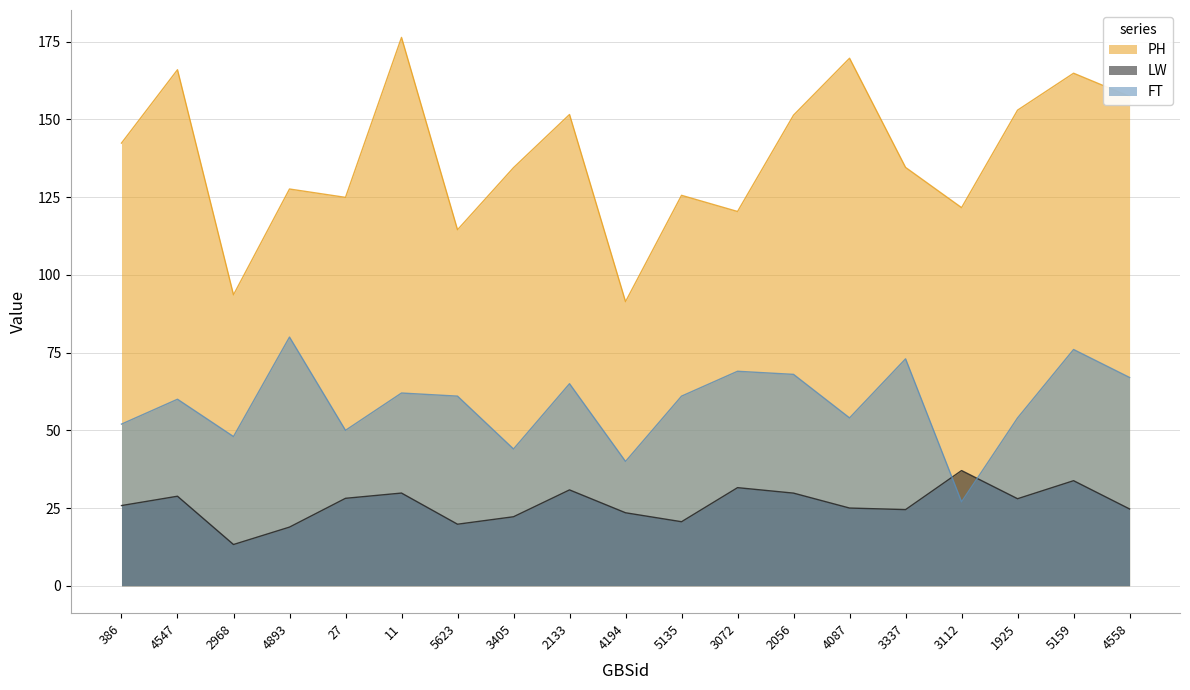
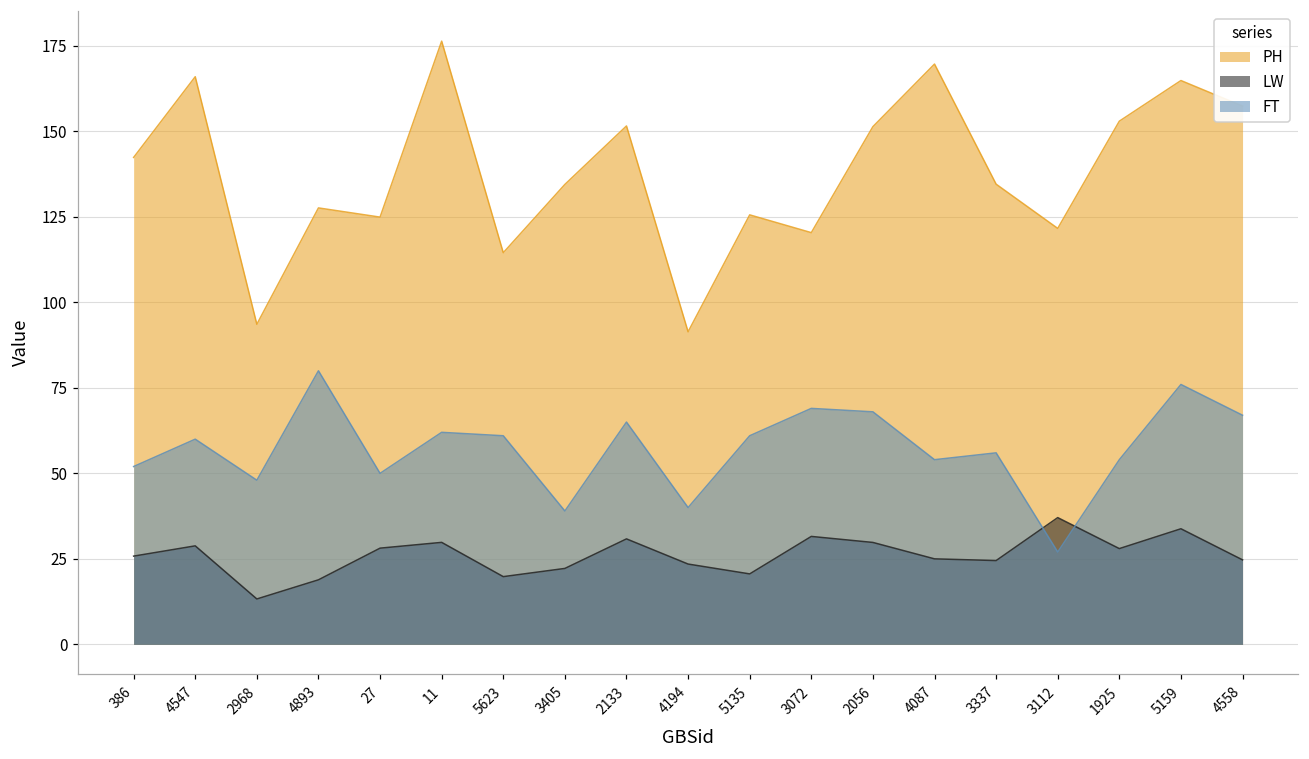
FT, 3405: 44 -> 39
FT, 3337: 73 -> 56
